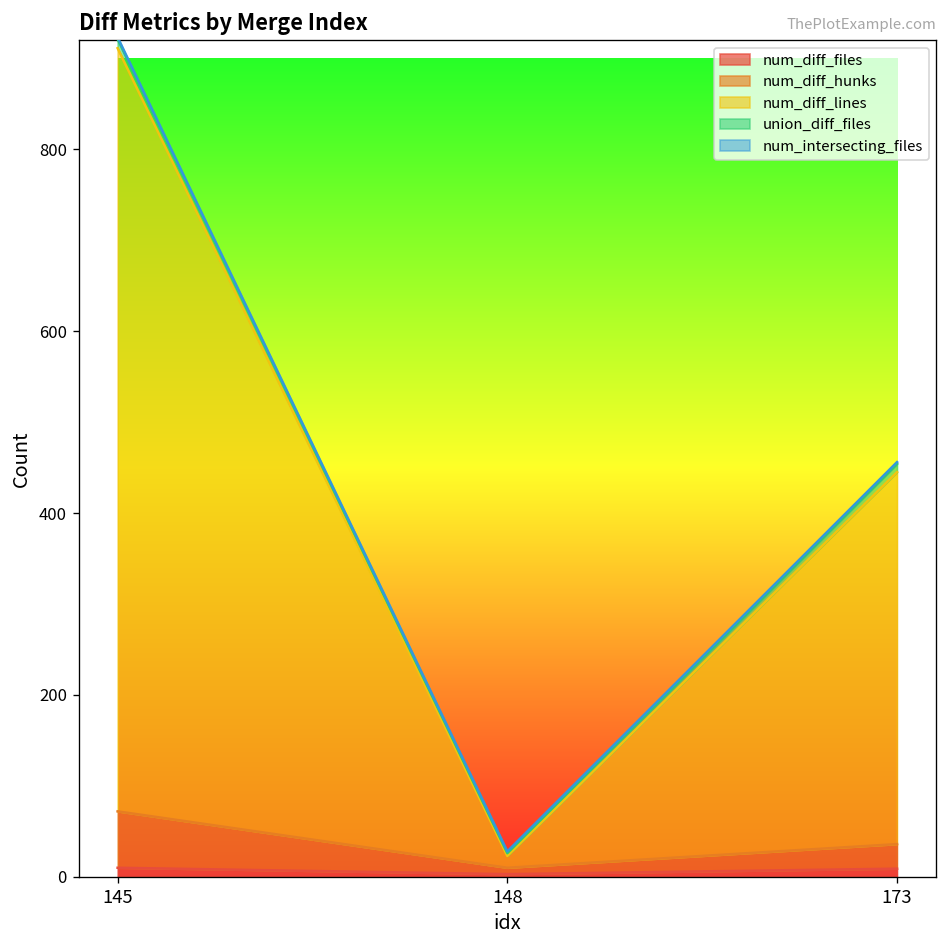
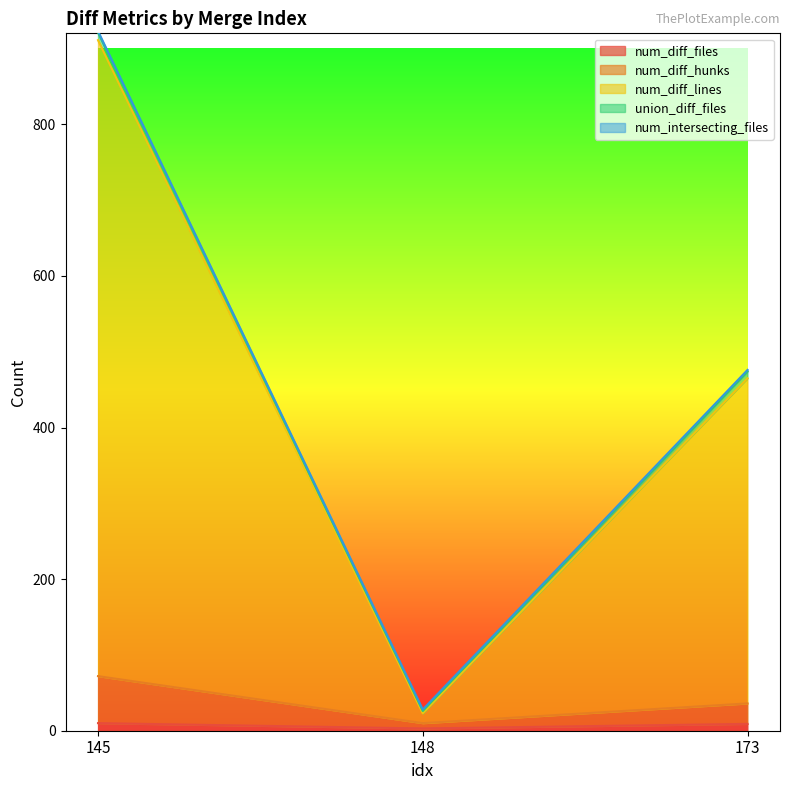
num_diff_lines, 173: 410 -> 430
